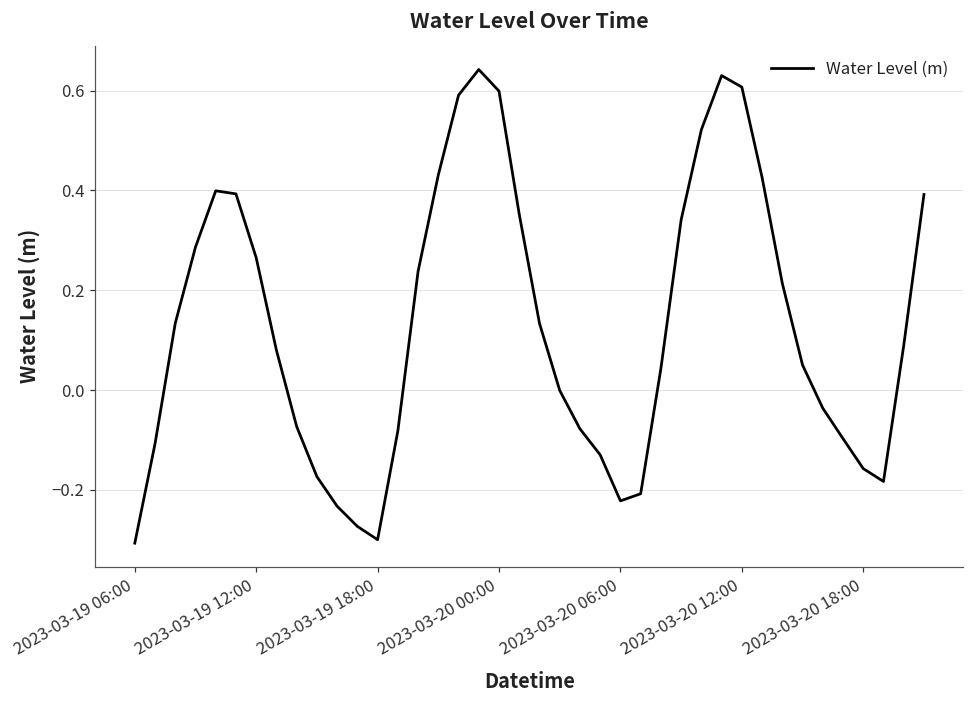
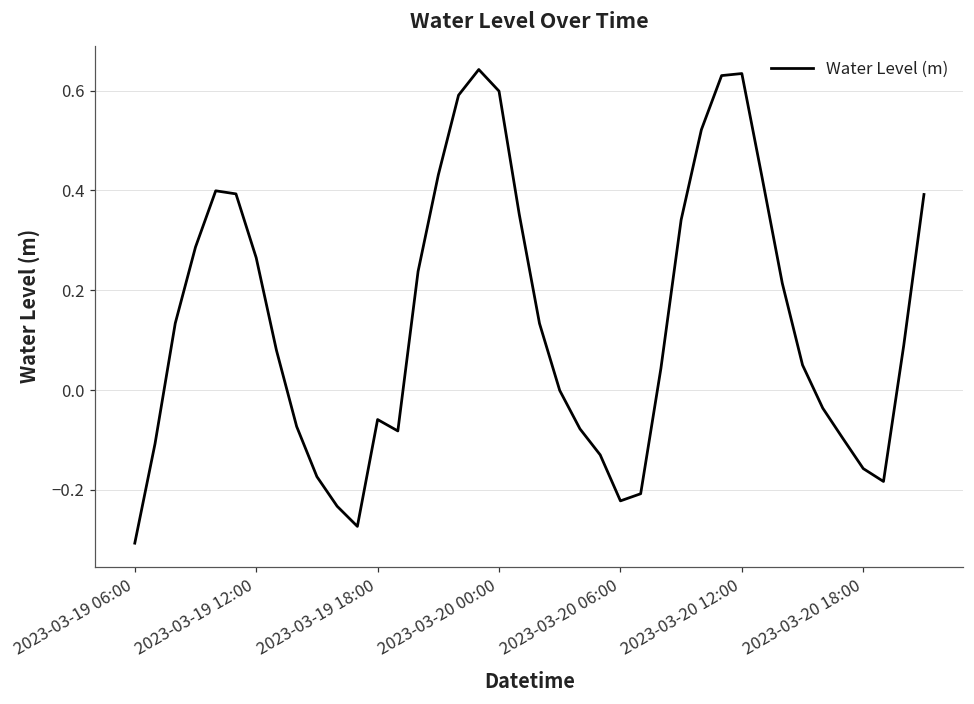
2023-03-19 18:00: -0.30 -> -0.06
2023-03-20 12:00: 0.61 -> 0.63
